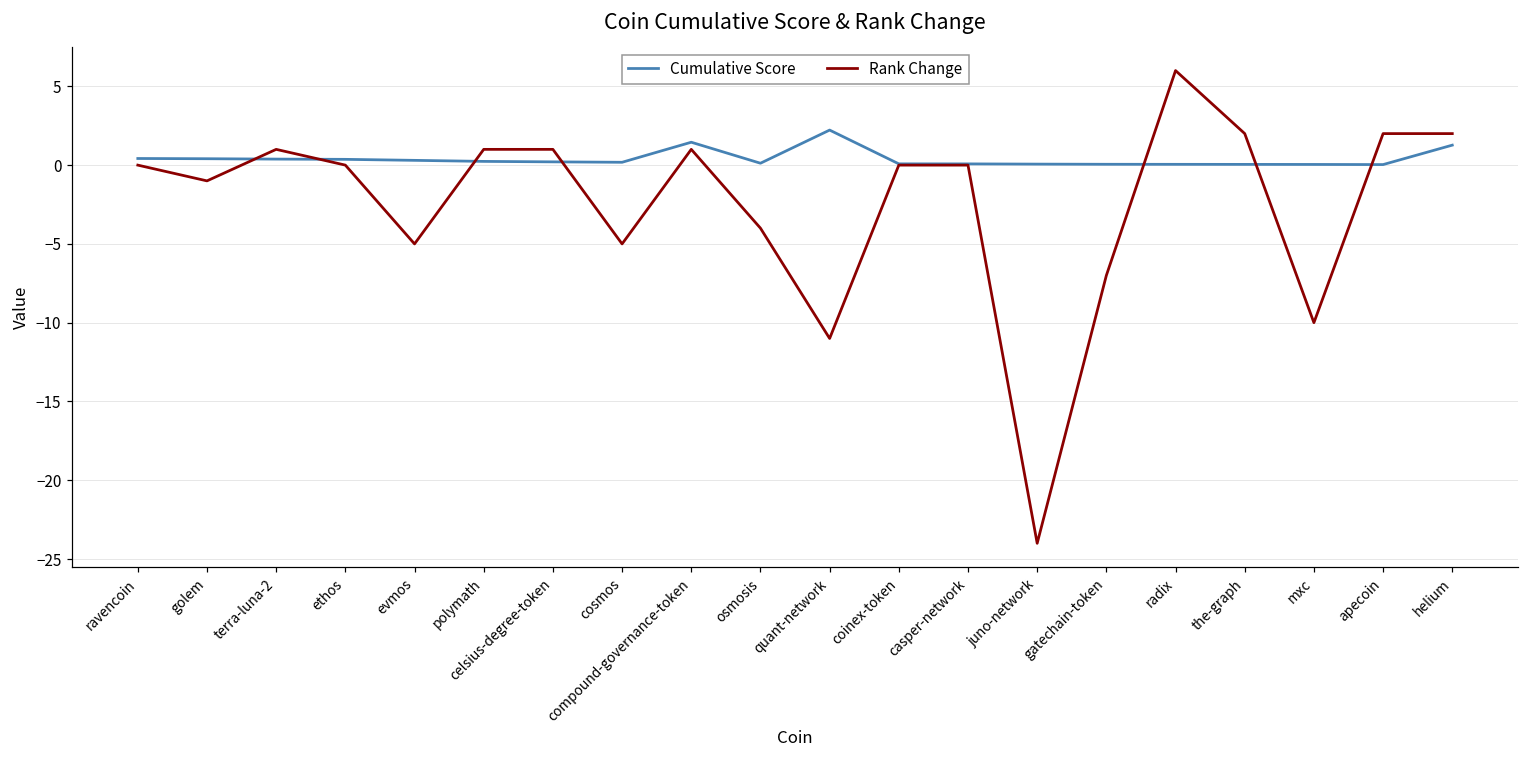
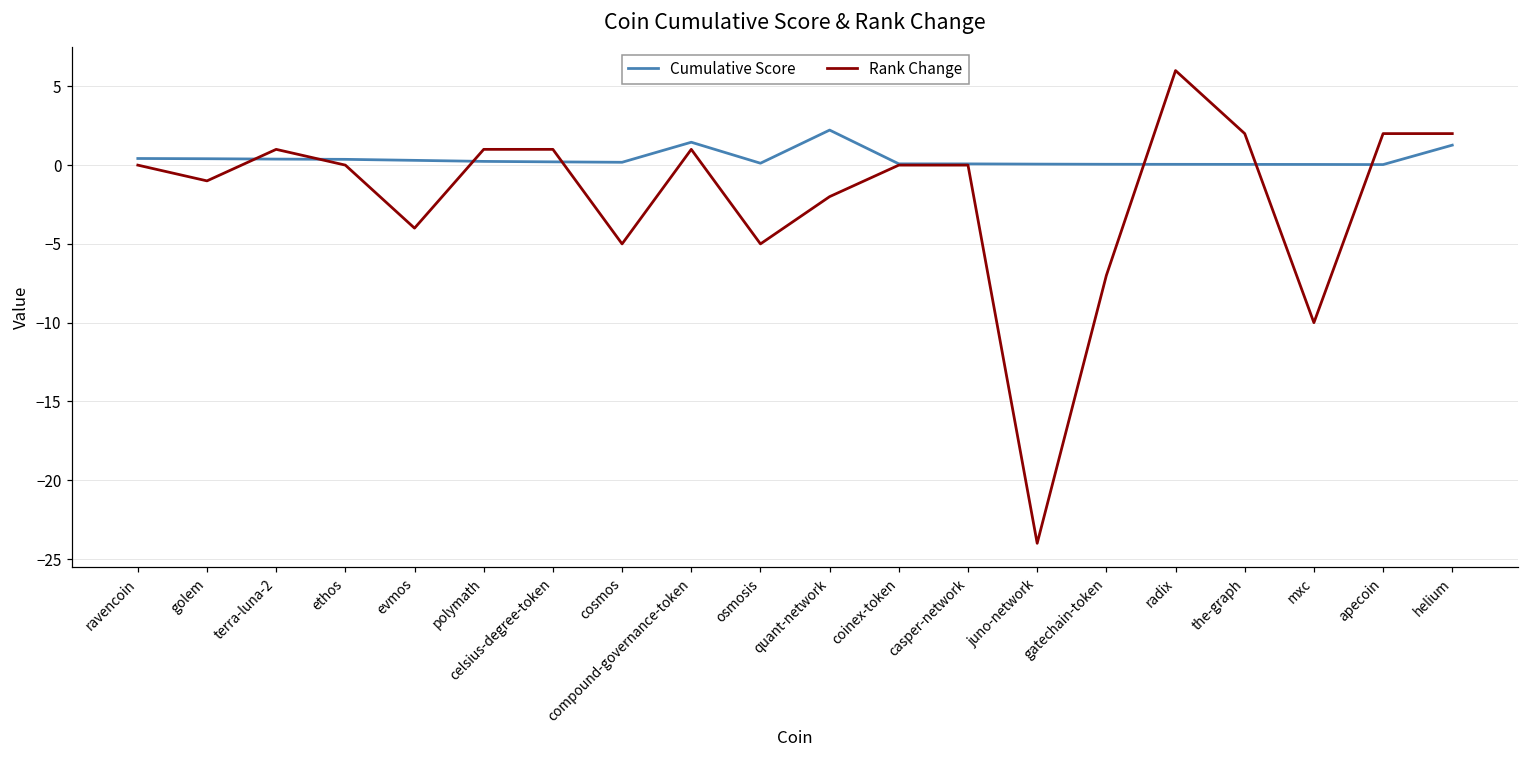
Rank Change, evmos: -5 -> -4
Rank Change, osmosis: -4 -> -5
Rank Change, quant-network: -11 -> -2
